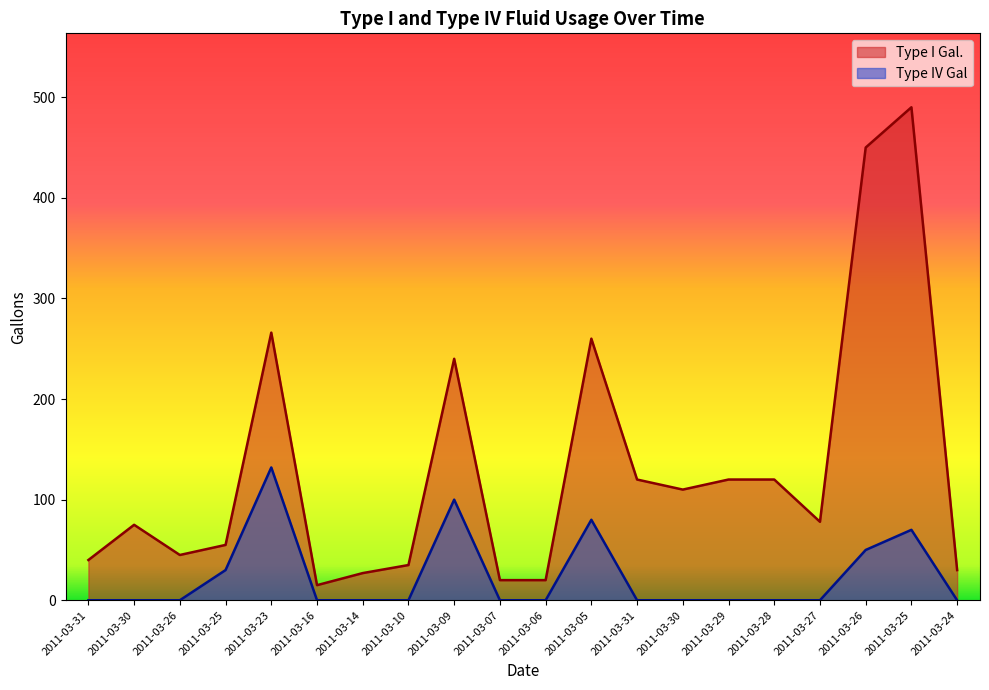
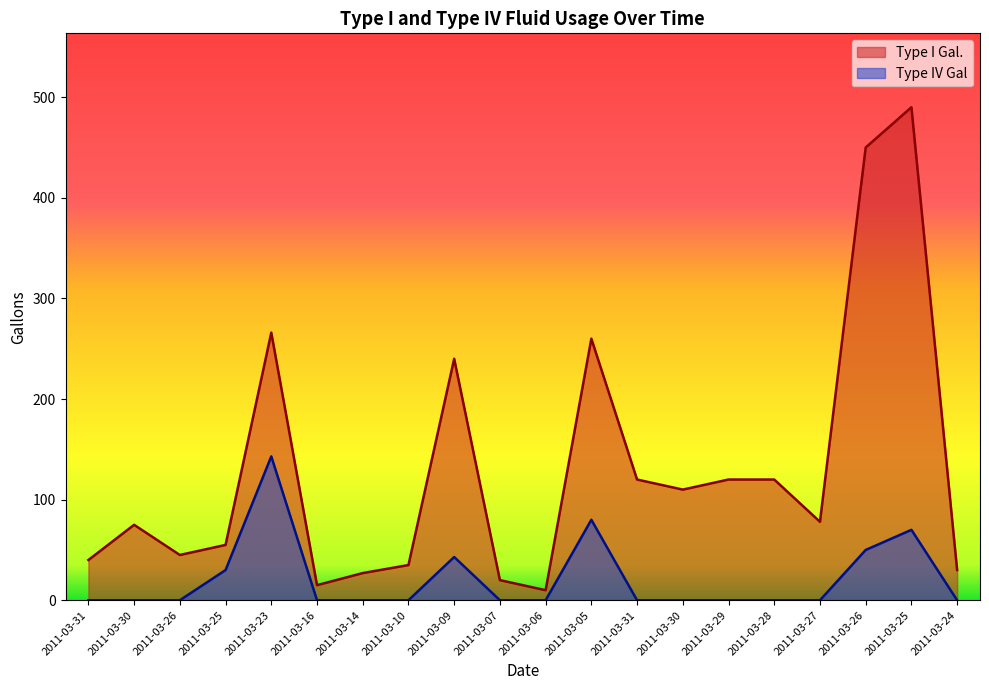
Type IV Gal, 2011-03-23: 132 -> 143
Type IV Gal, 2011-03-09: 100 -> 43
Type I Gal., 2011-03-06: 20 -> 10
